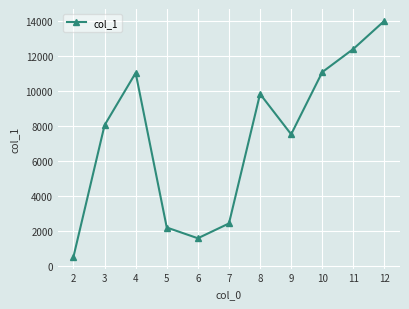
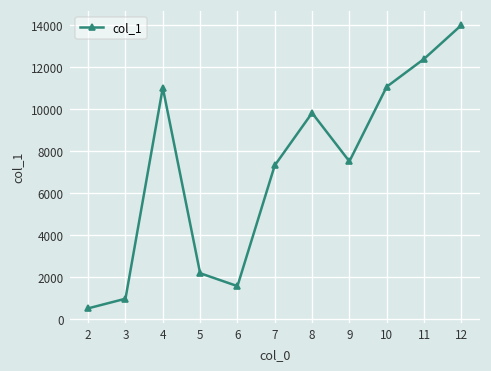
3: 8000 -> 1000
7: 2400 -> 7300
